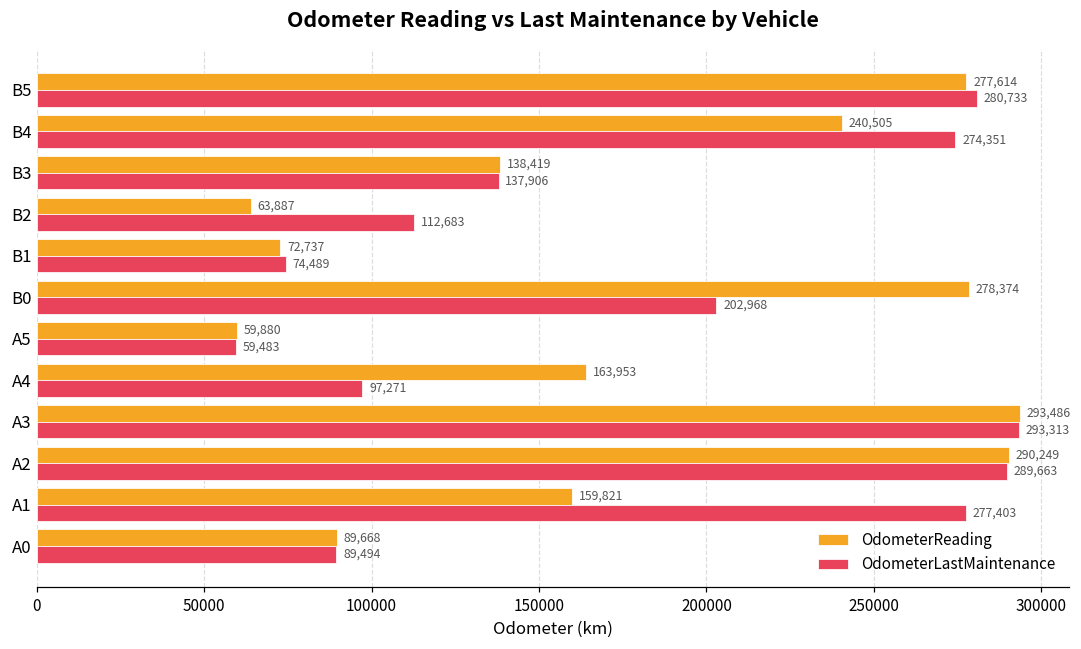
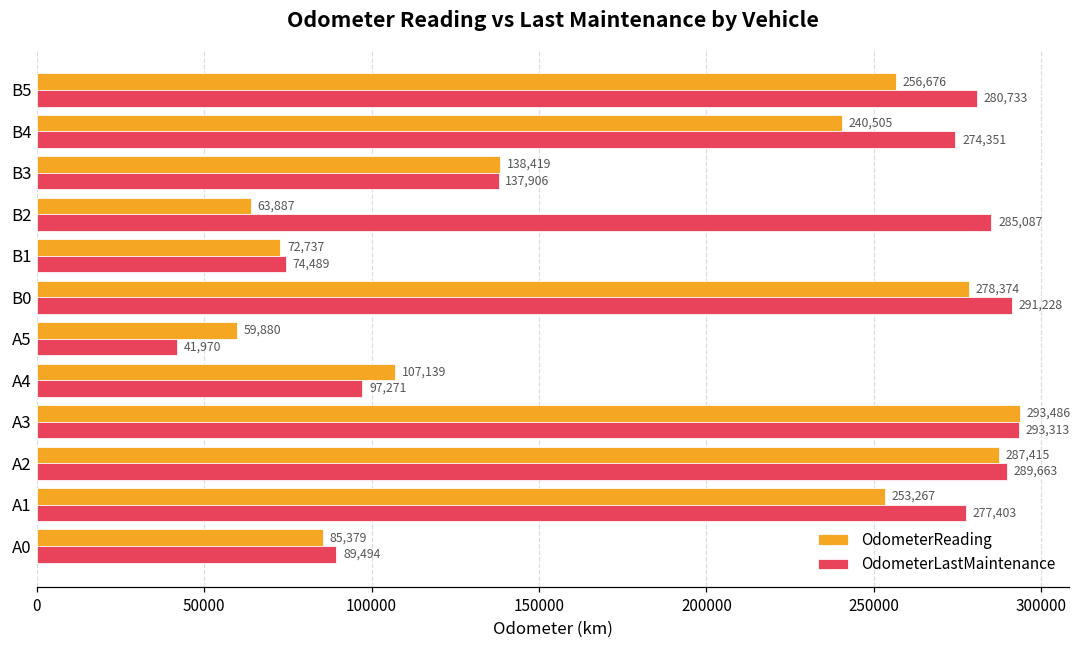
OdometerReading, B5: 277,614 -> 256,676
OdometerLastMaintenance, B2: 112,683 -> 285,087
OdometerLastMaintenance, B0: 202,968 -> 291,228
OdometerLastMaintenance, A5: 59,483 -> 41,970
OdometerReading, A4: 163,953 -> 107,139
OdometerReading, A2: 290,249 -> 287,415
OdometerReading, A1: 159,821 -> 253,267
OdometerReading, A0: 89,668 -> 85,379
